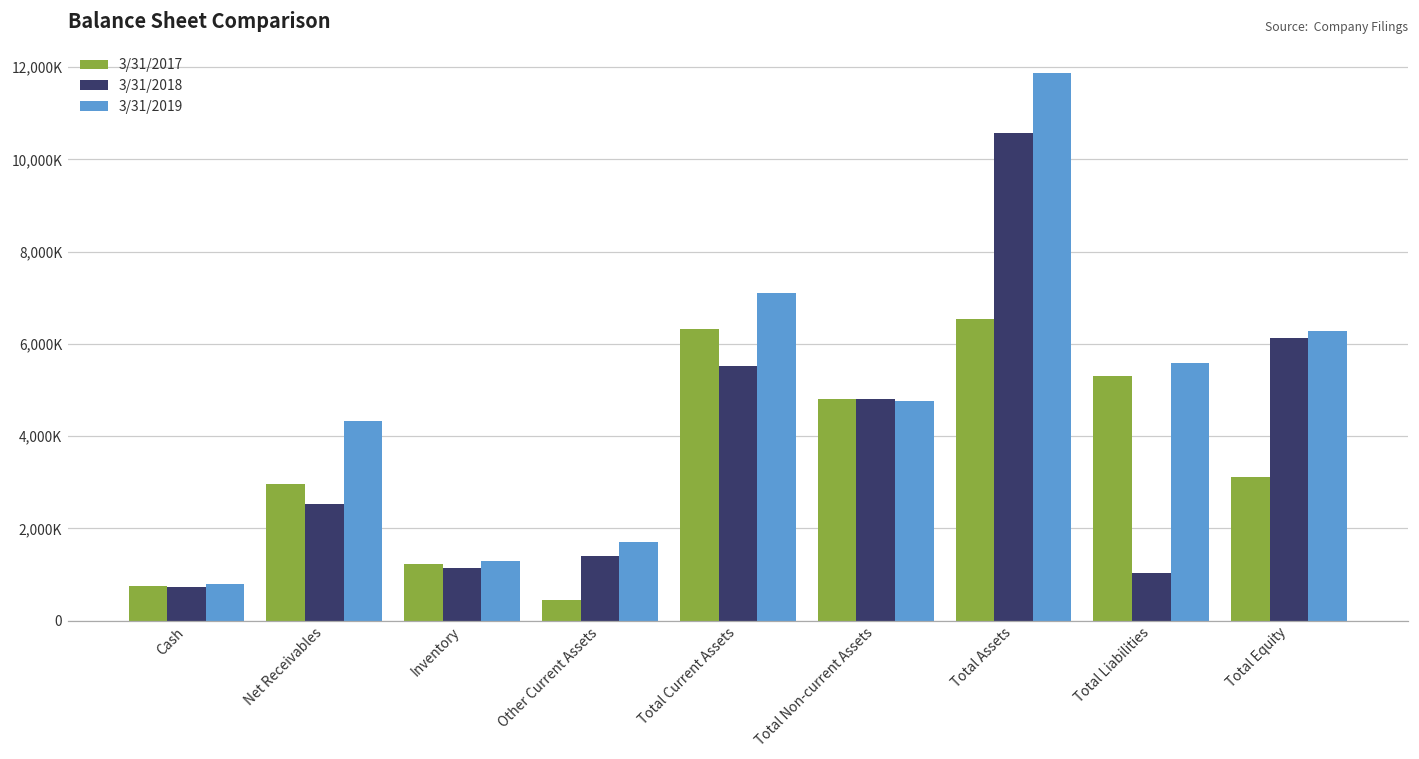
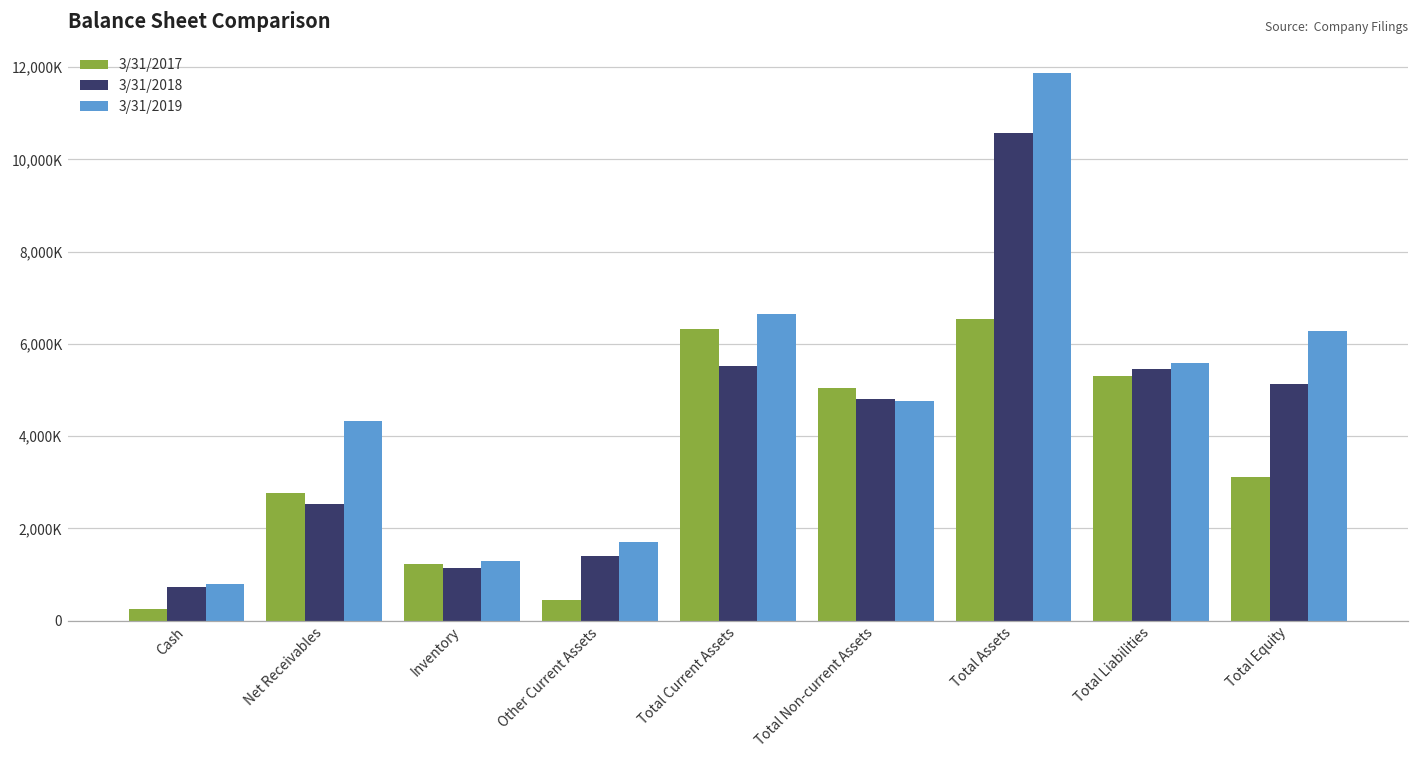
3/31/2017, Cash: 700,000 -> 200,000
3/31/2017, Net Receivables: 3,000,000 -> 2,800,000
3/31/2019, Total Current Assets: 7,100,000 -> 6,700,000
3/31/2017, Total Non-current Assets: 4,800,000 -> 5,000,000
3/31/2018, Total Liabilities: 1,000,000 -> 5,400,000
3/31/2018, Total Equity: 6,100,000 -> 5,100,000
